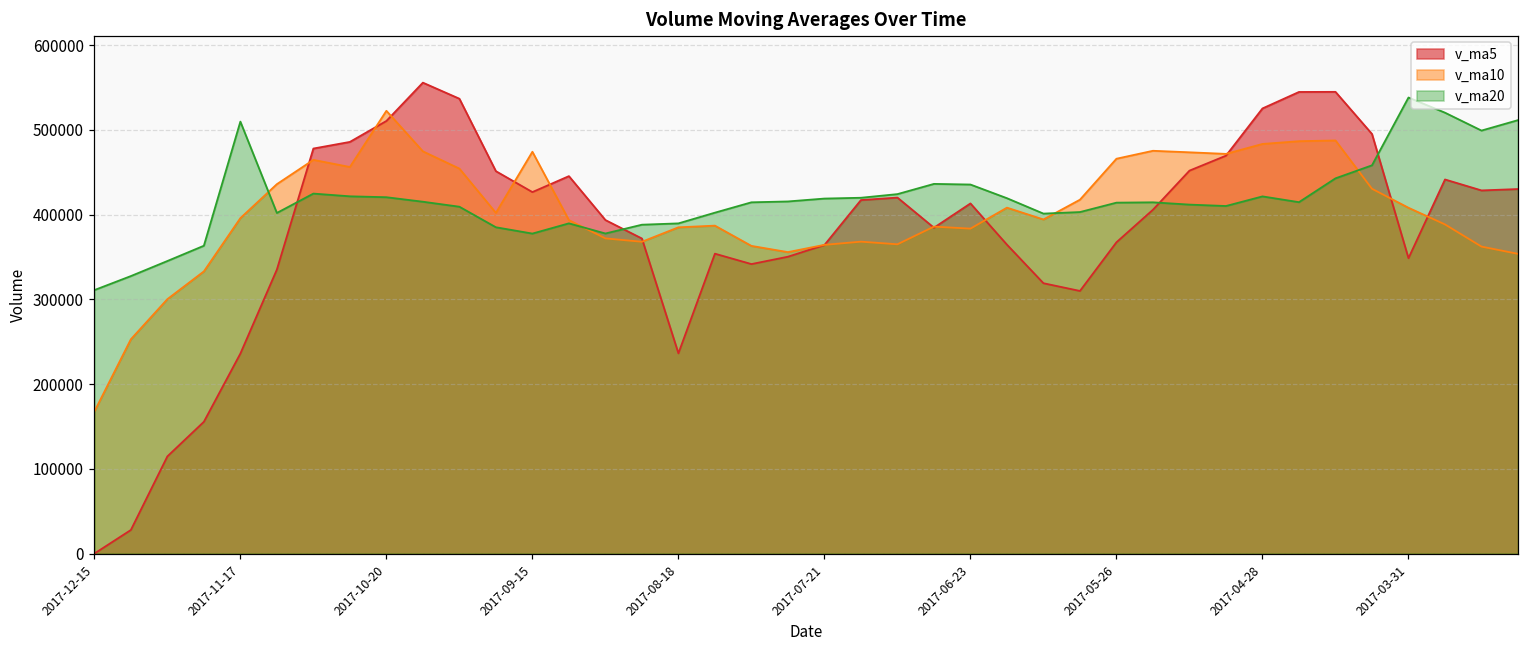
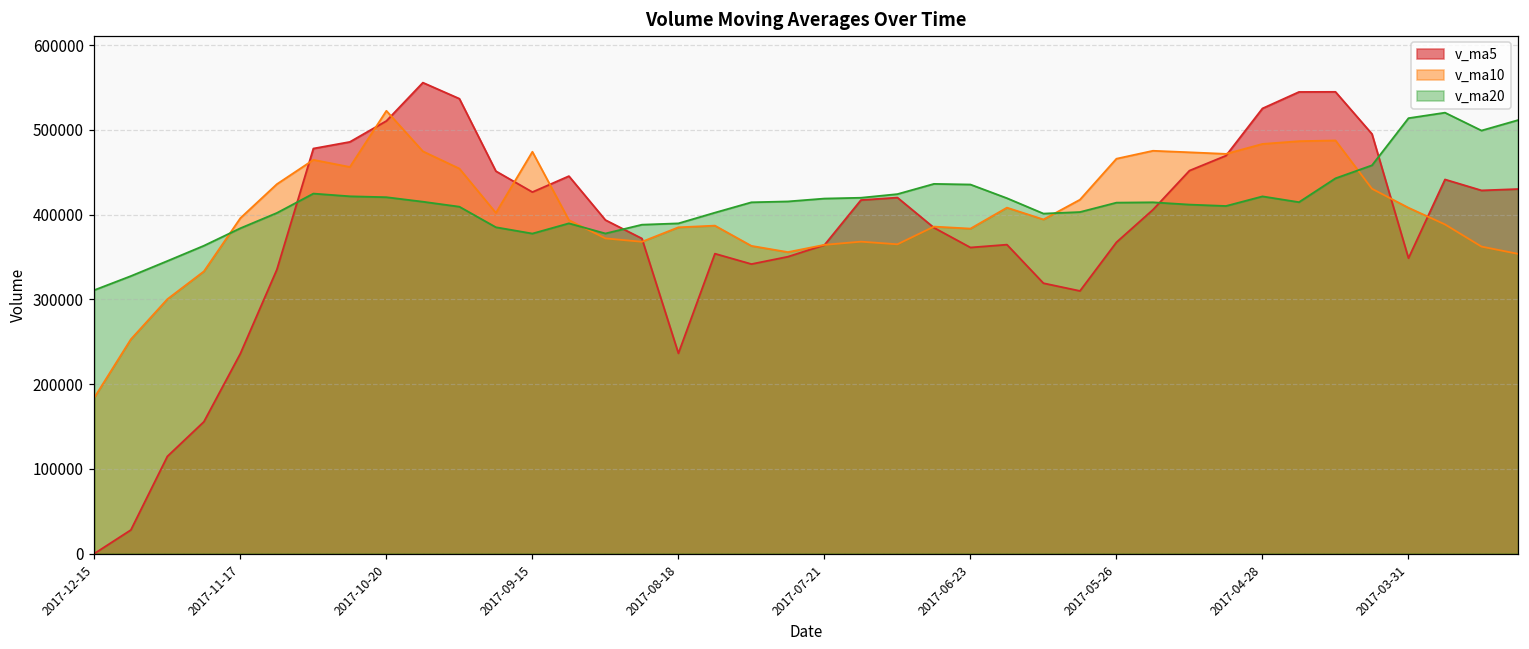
v_ma10, 2017-12-15: 170000 -> 180000
v_ma20, 2017-11-17: 510000 -> 380000
v_ma5, 2017-06-23: 410000 -> 360000
v_ma20, 2017-03-31: 540000 -> 510000
